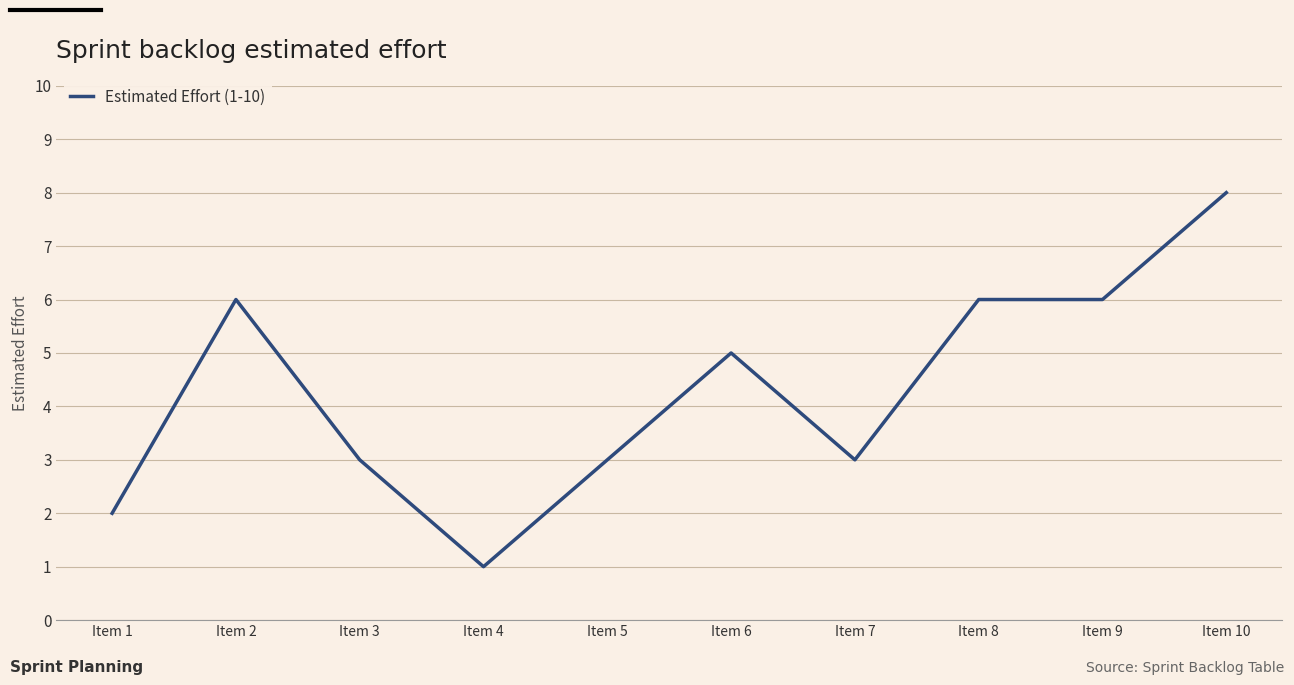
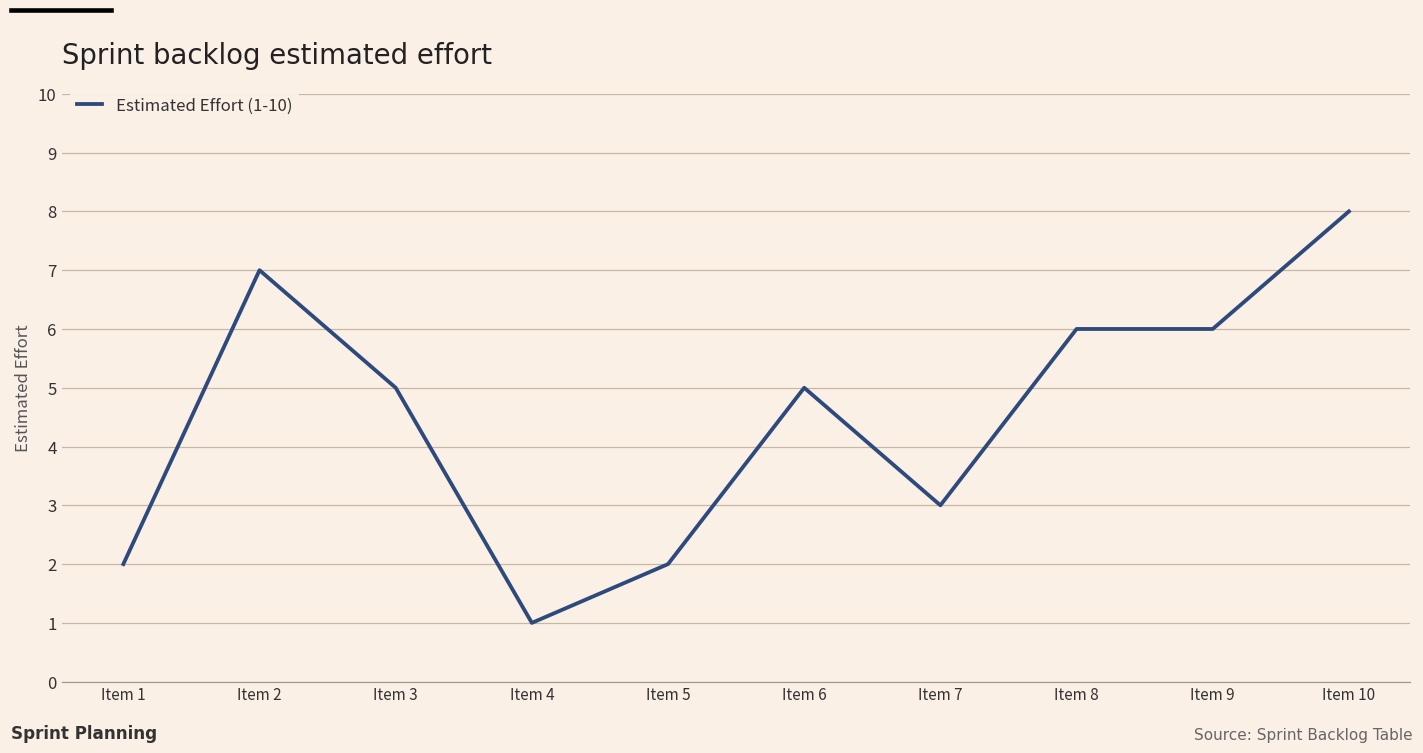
Item 2: 6 -> 7
Item 3: 3 -> 5
Item 5: 3 -> 2
